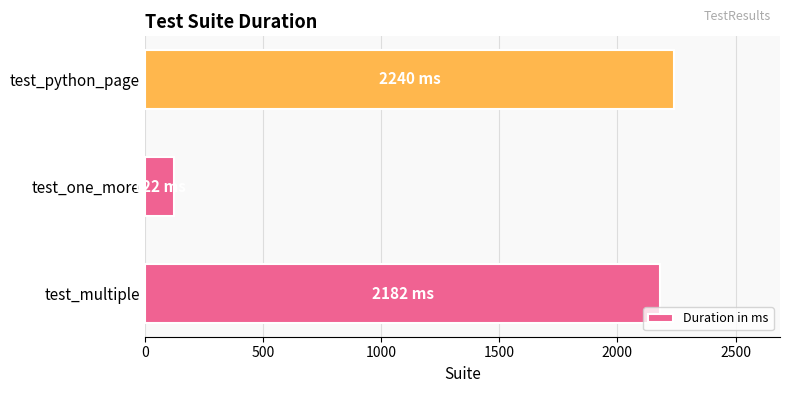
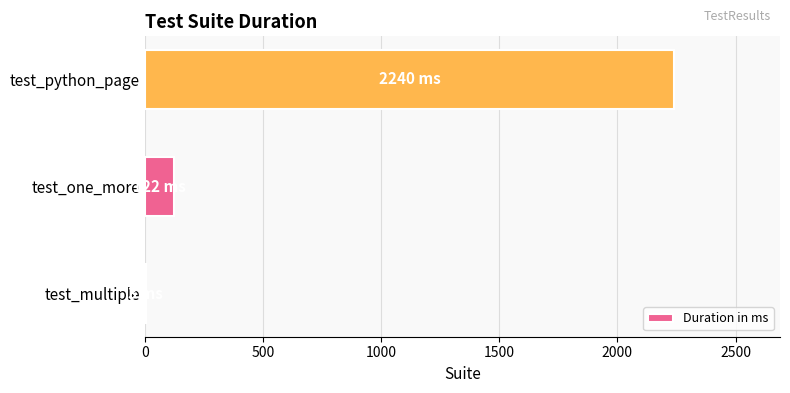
test_multiple: 2180 -> 0
